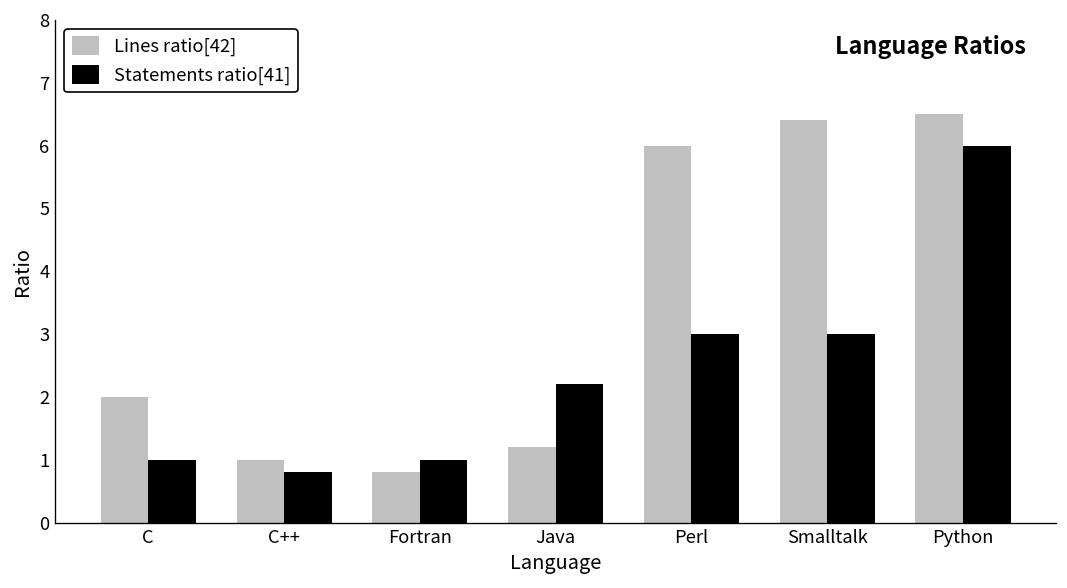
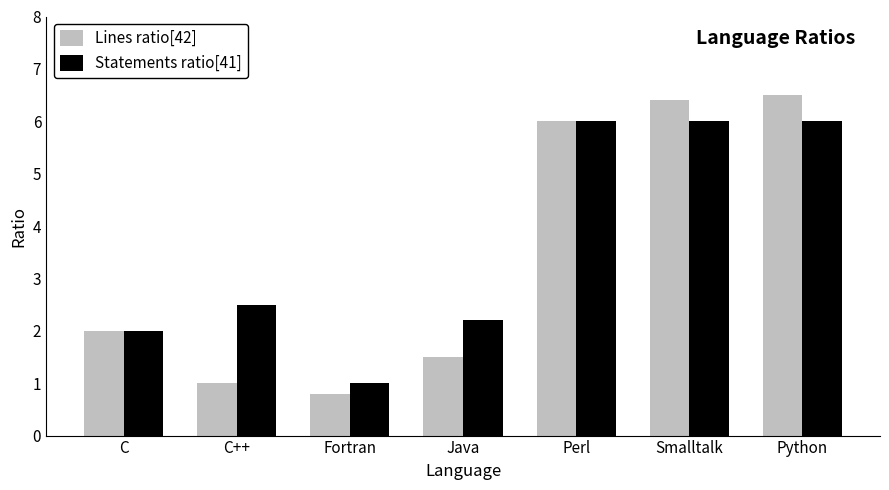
Statements ratio[41], C: 1 -> 2
Statements ratio[41], C++: 0.8 -> 2.5
Lines ratio[42], Java: 1.2 -> 1.5
Statements ratio[41], Perl: 3 -> 6
Statements ratio[41], Smalltalk: 3 -> 6
